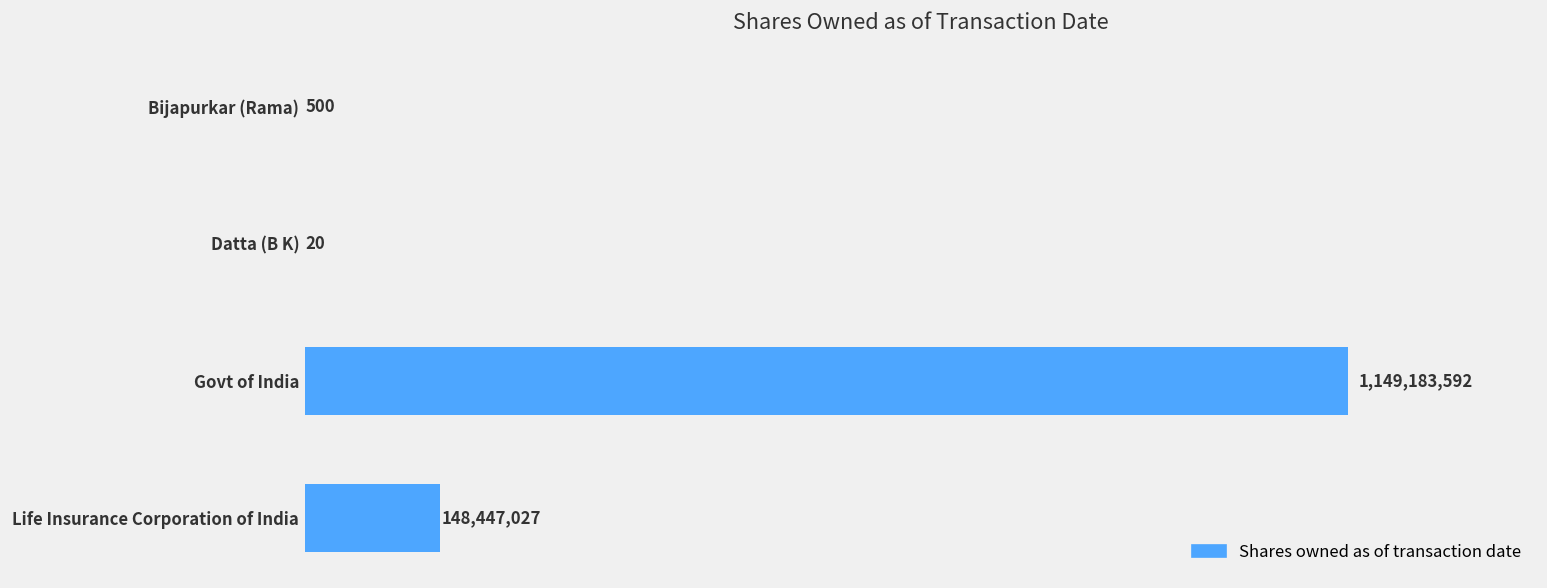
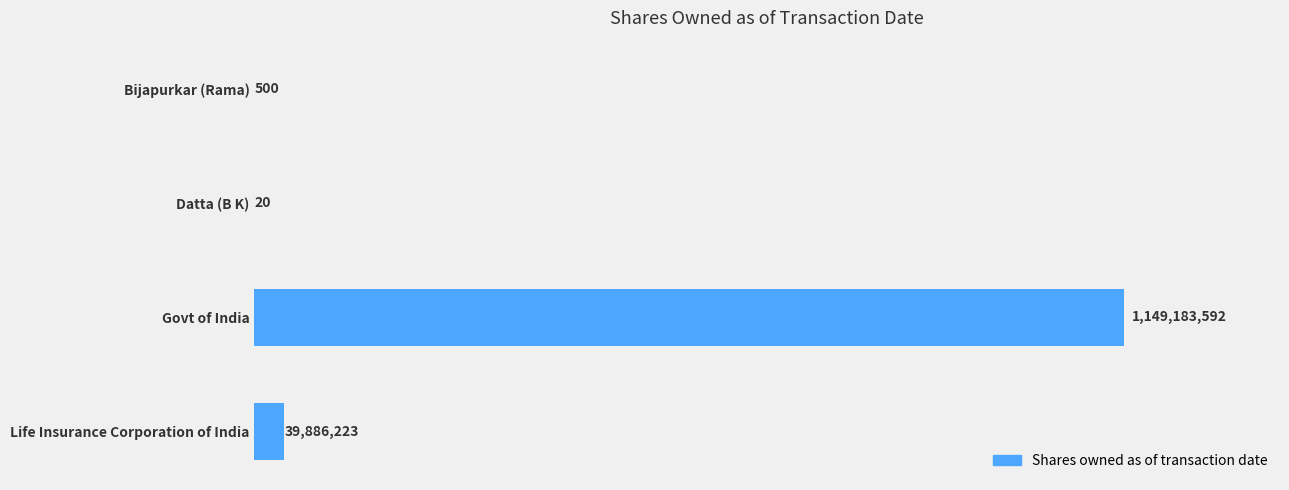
Life Insurance Corporation of India: 148,447,027 -> 39,886,223
